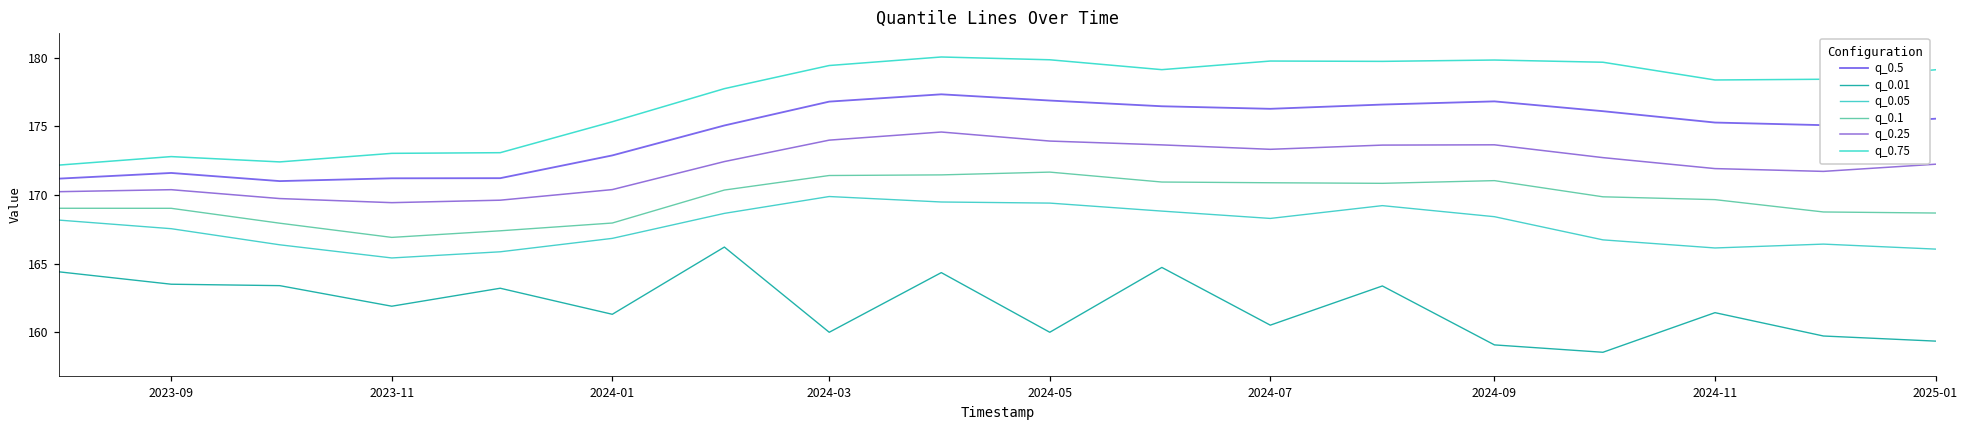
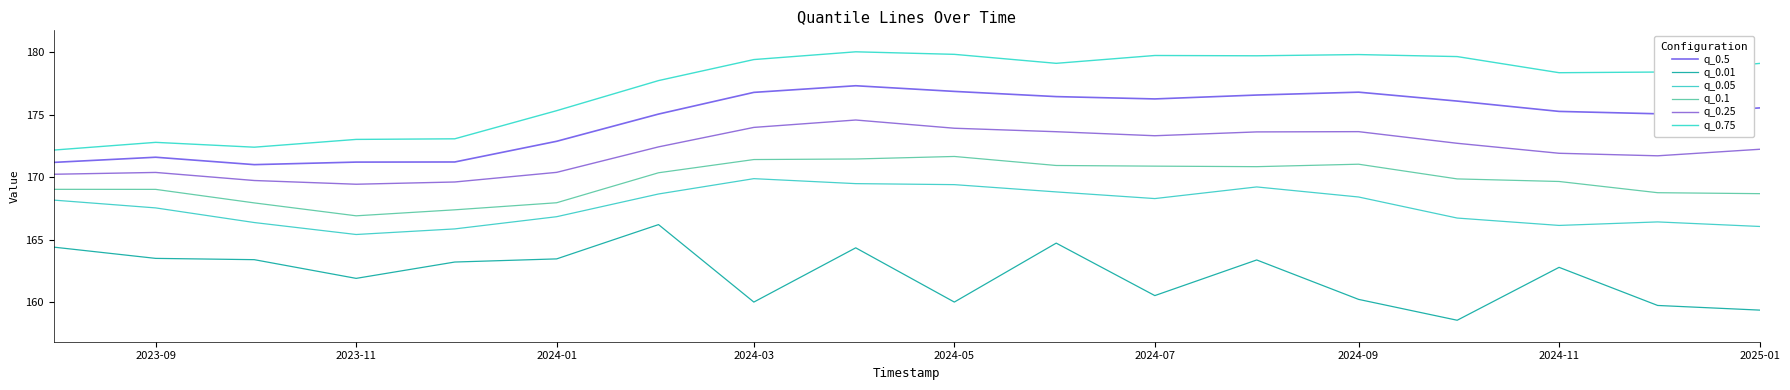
q_0.01, 2024-01: 161.3 -> 163.5
q_0.01, 2024-09: 159.1 -> 160.2
q_0.01, 2024-11: 161.4 -> 162.8
